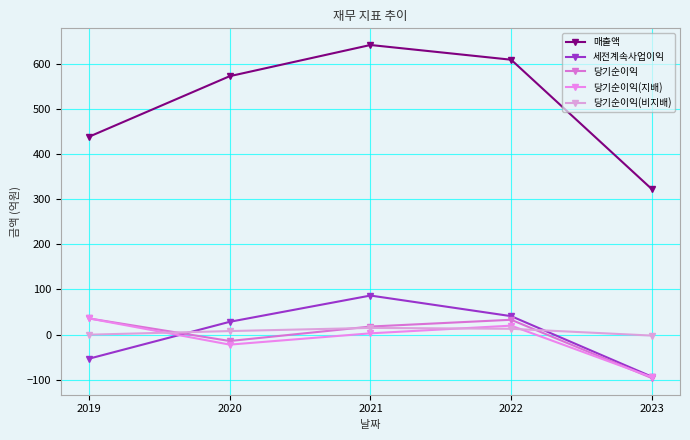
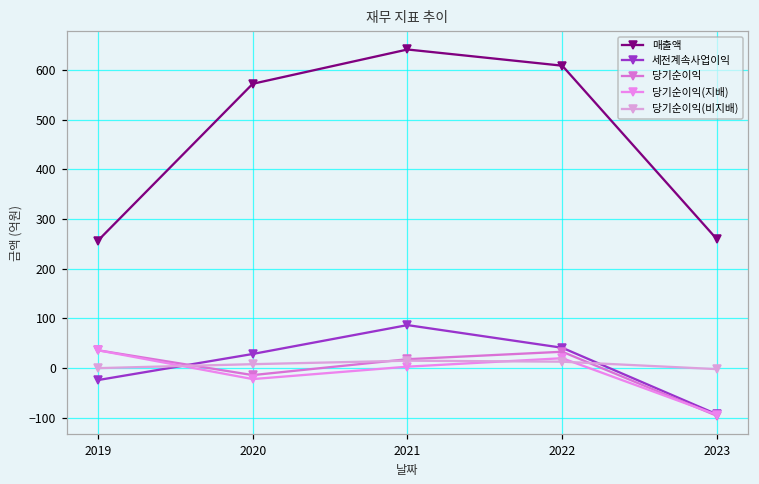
매출액, 2019: 440 -> 260
세전계속사업이익, 2019: -50 -> -20
매출액, 2023: 320 -> 260
